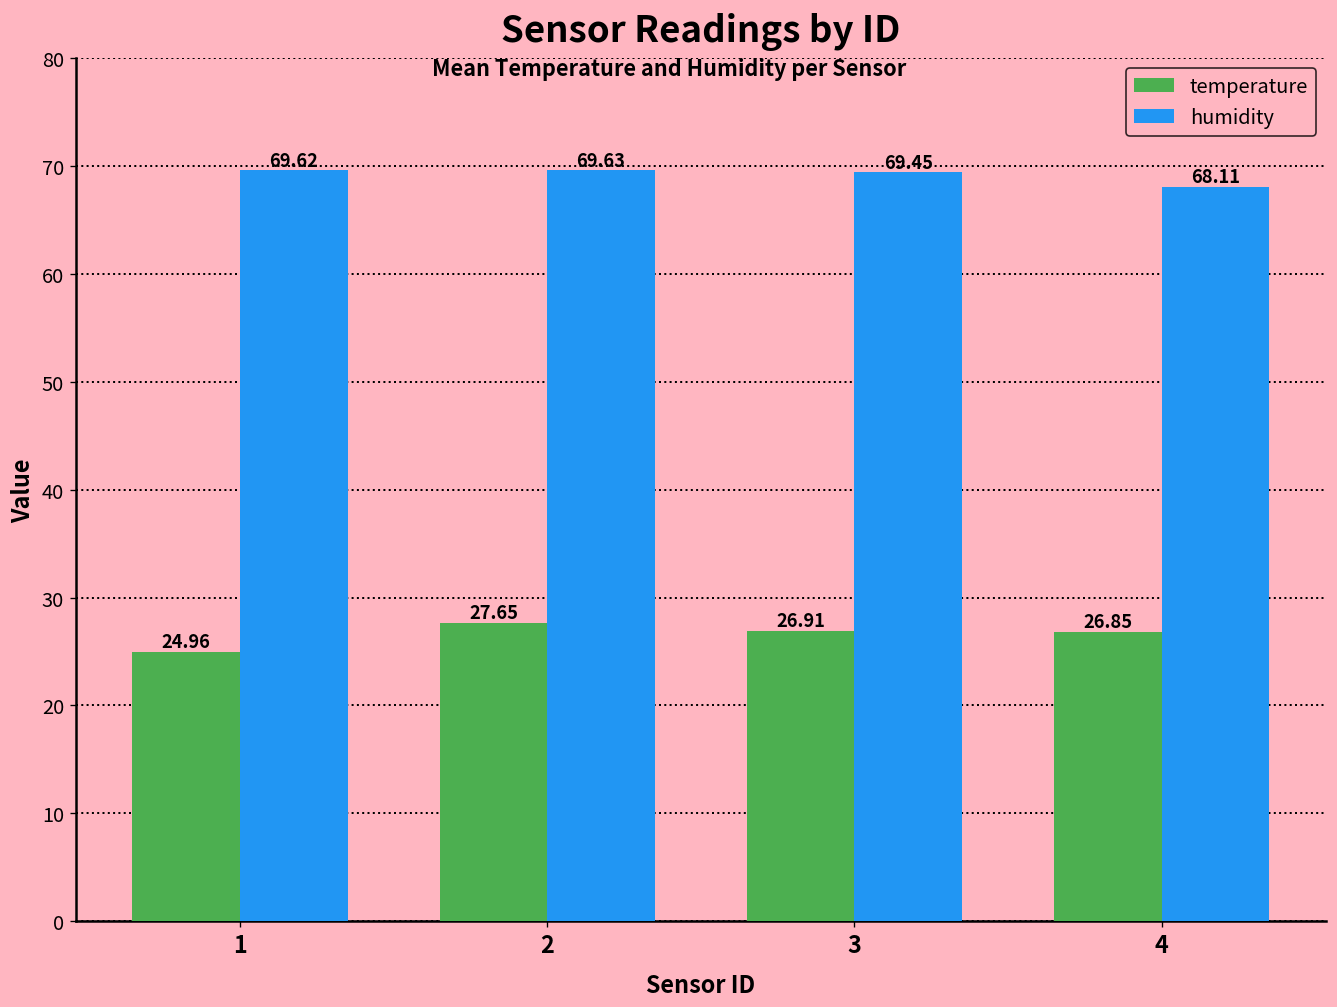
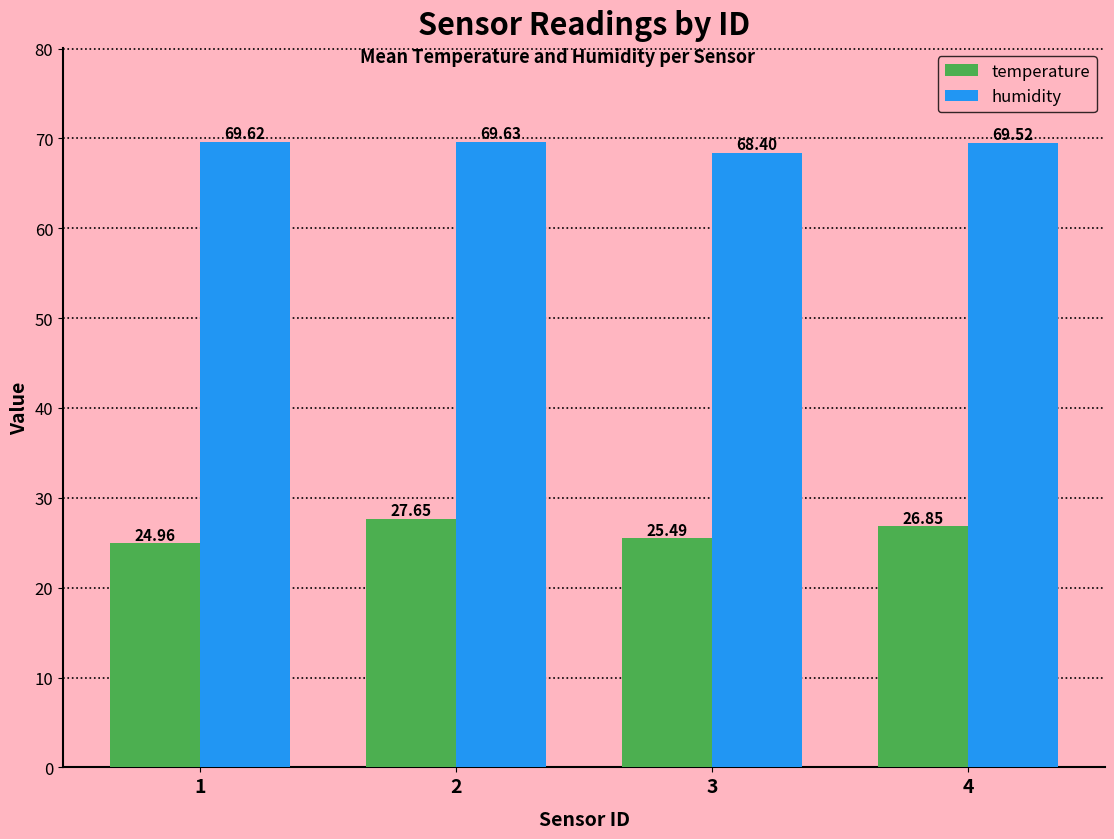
temperature, 3: 26.91 -> 25.49
humidity, 3: 69.45 -> 68.40
humidity, 4: 68.11 -> 69.52
